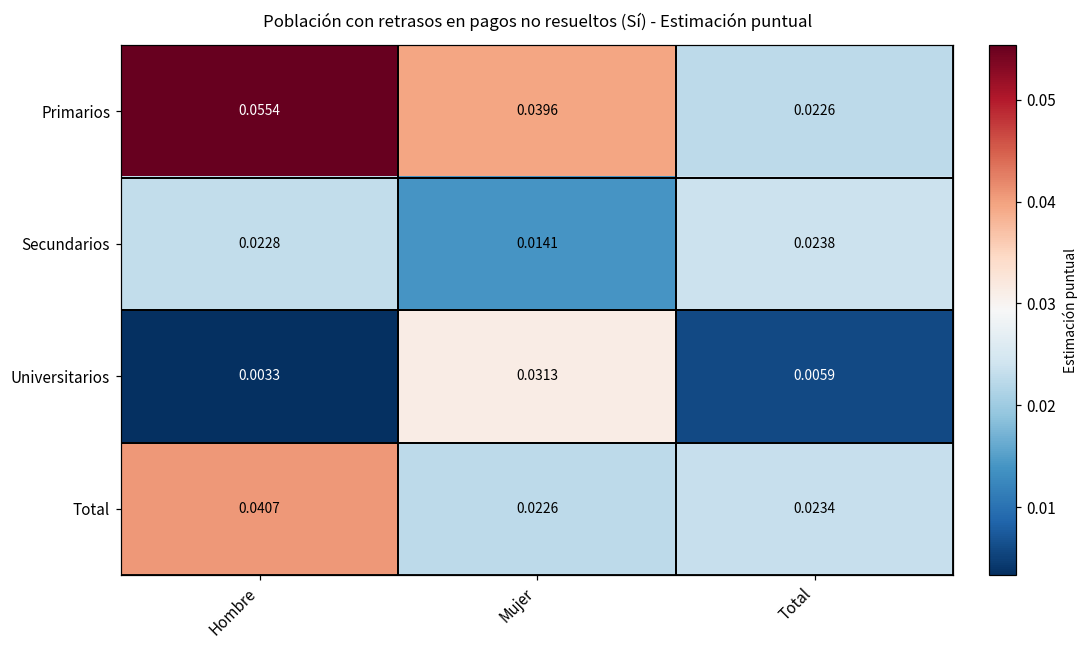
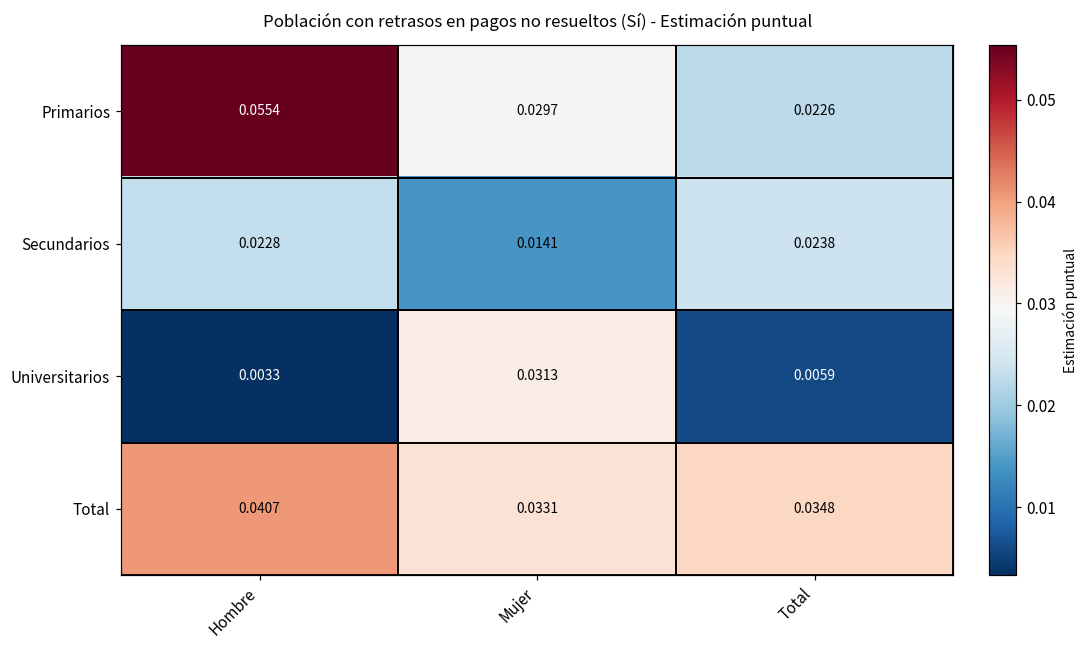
Primarios, Mujer: 0.0396 -> 0.0297
Total, Mujer: 0.0226 -> 0.0331
Total, Total: 0.0234 -> 0.0348
